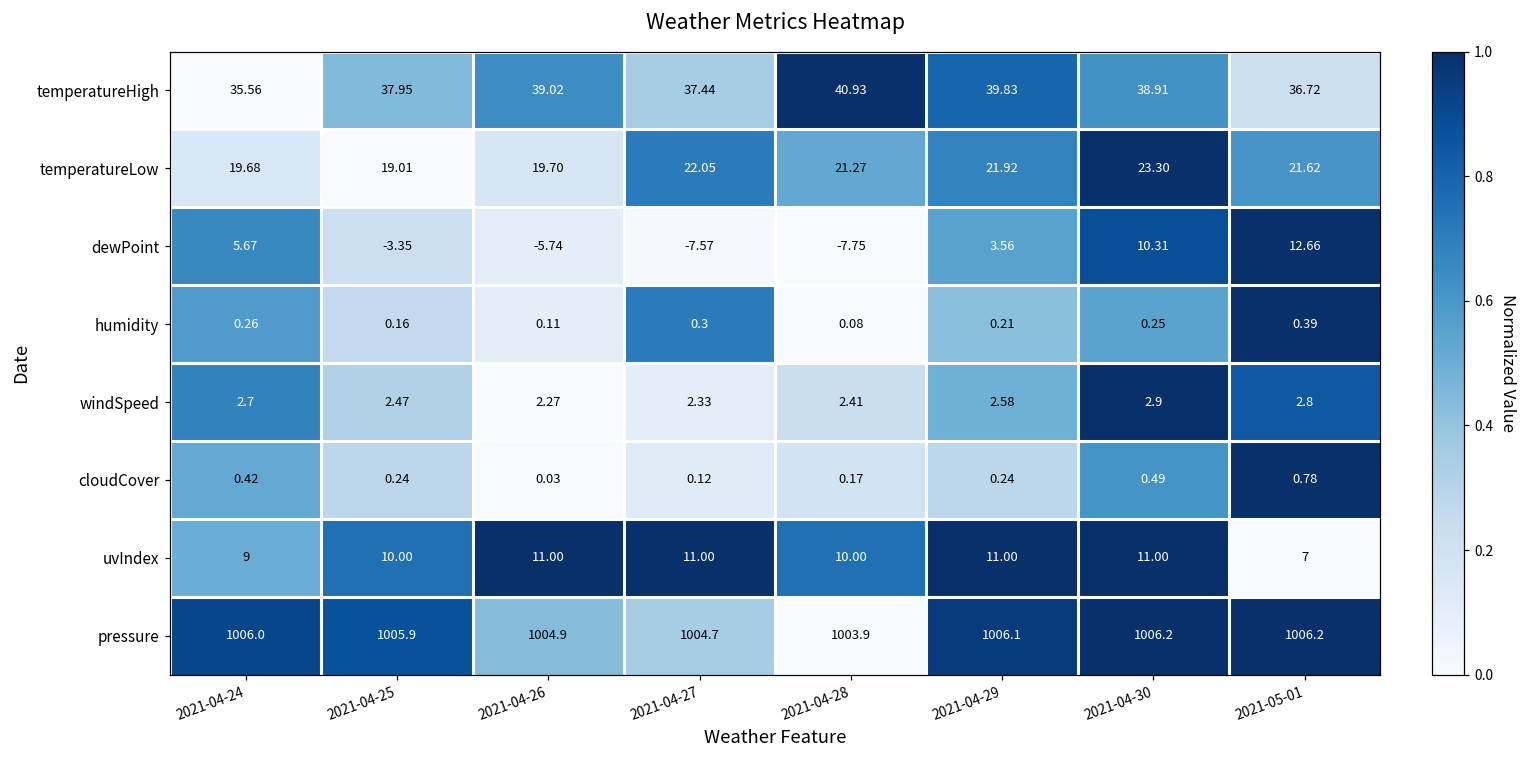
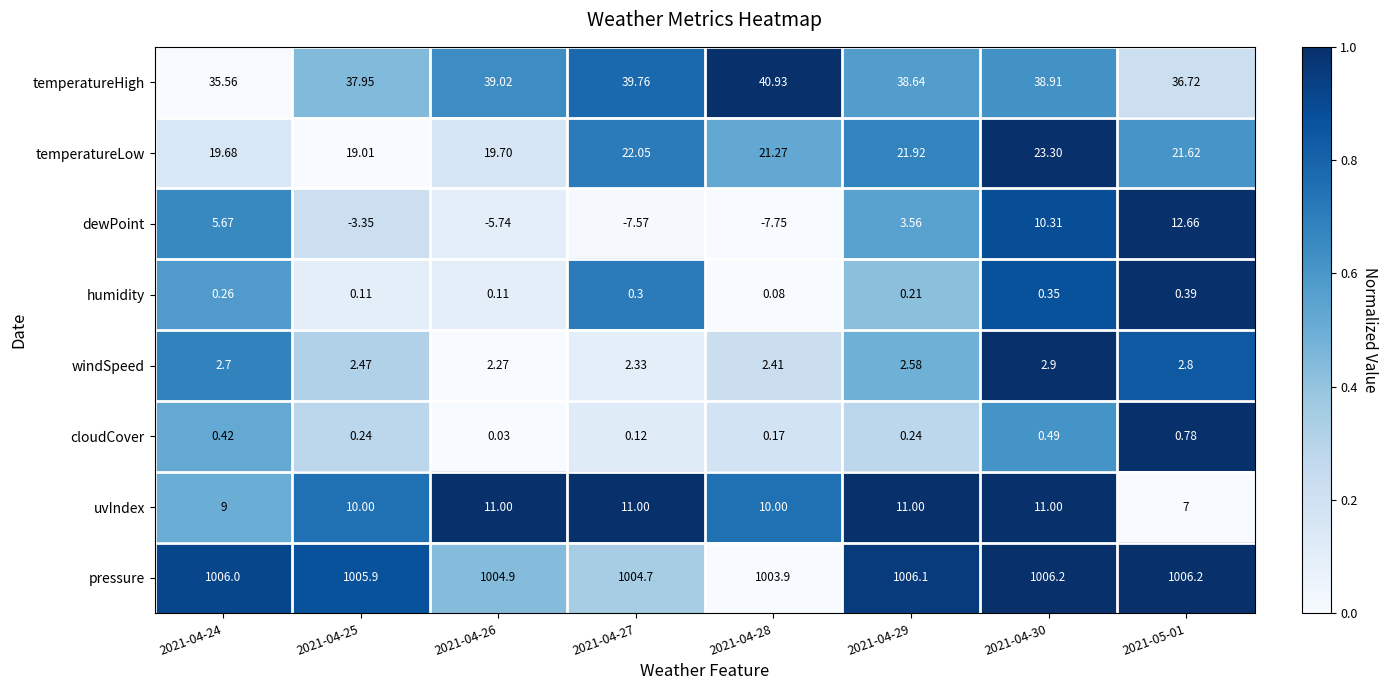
temperatureHigh, 2021-04-27: 37.44 -> 39.76
temperatureHigh, 2021-04-29: 39.83 -> 38.64
humidity, 2021-04-25: 0.16 -> 0.11
humidity, 2021-04-30: 0.25 -> 0.35
